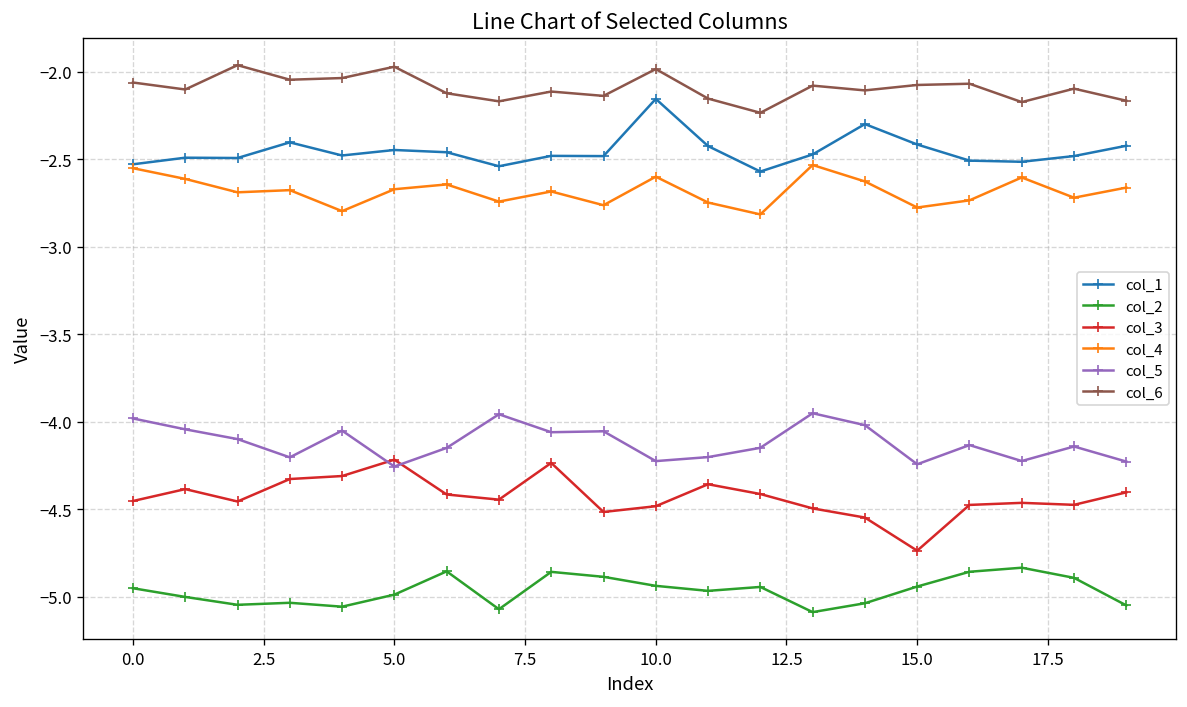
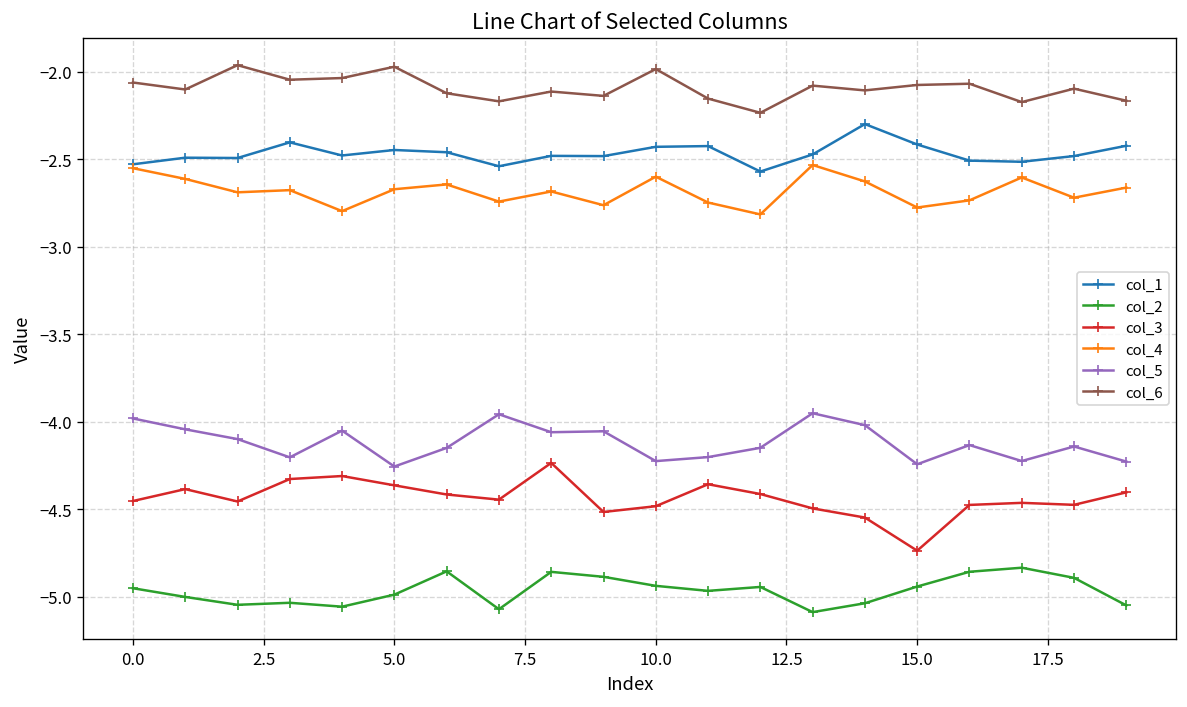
col_3, 5.0: -4.22 -> -4.36
col_1, 10.0: -2.15 -> -2.43
